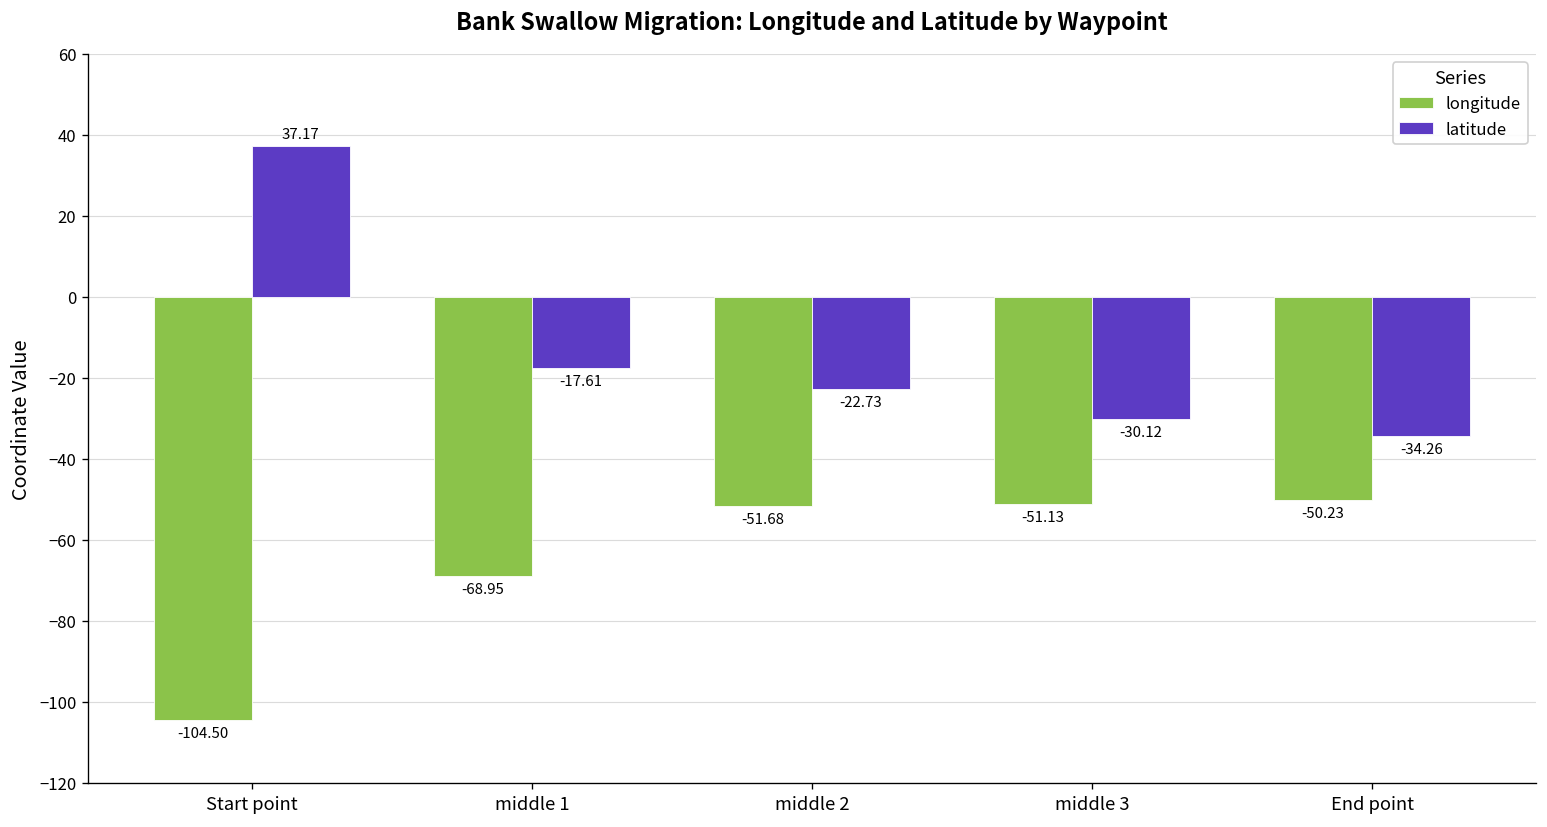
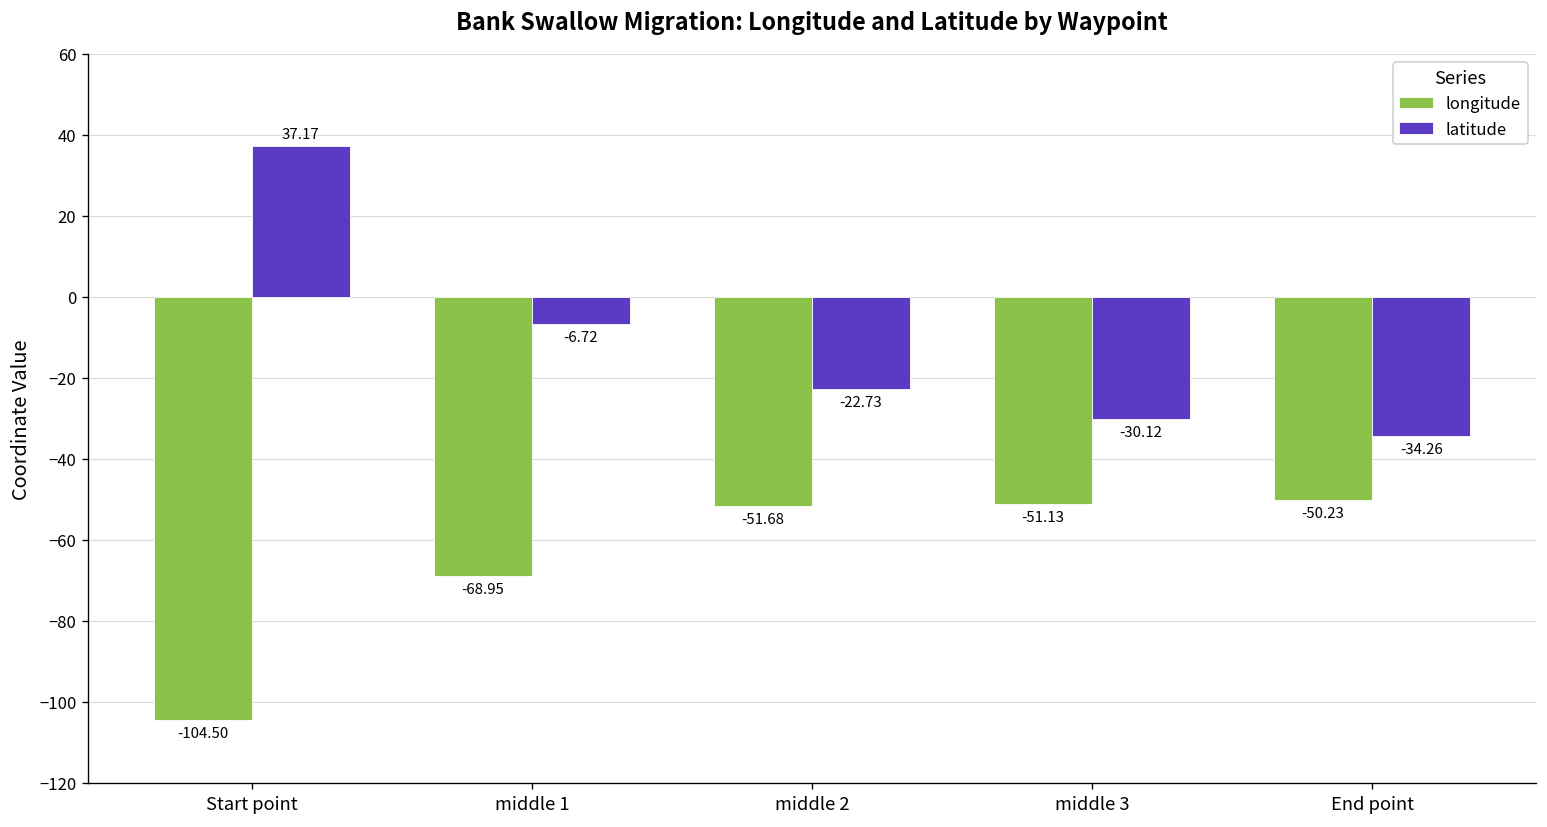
latitude, middle 1: -17.61 -> -6.72
